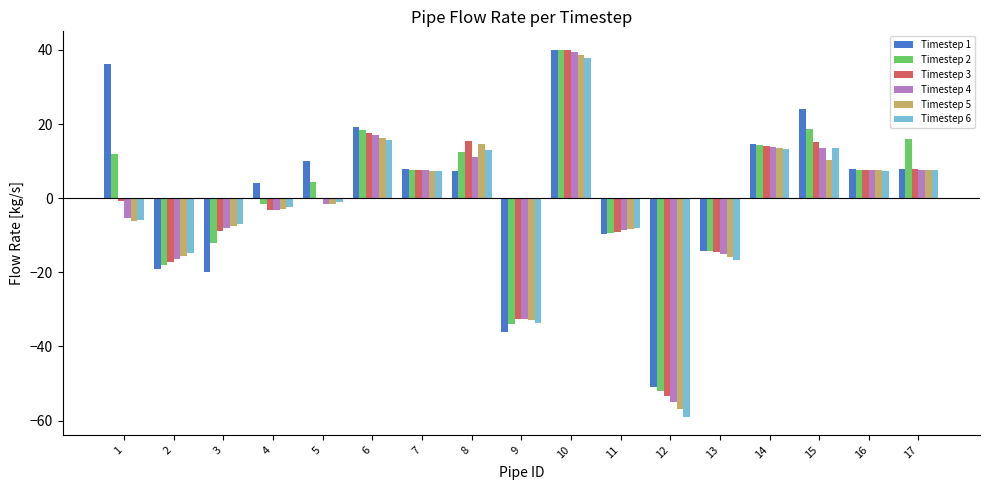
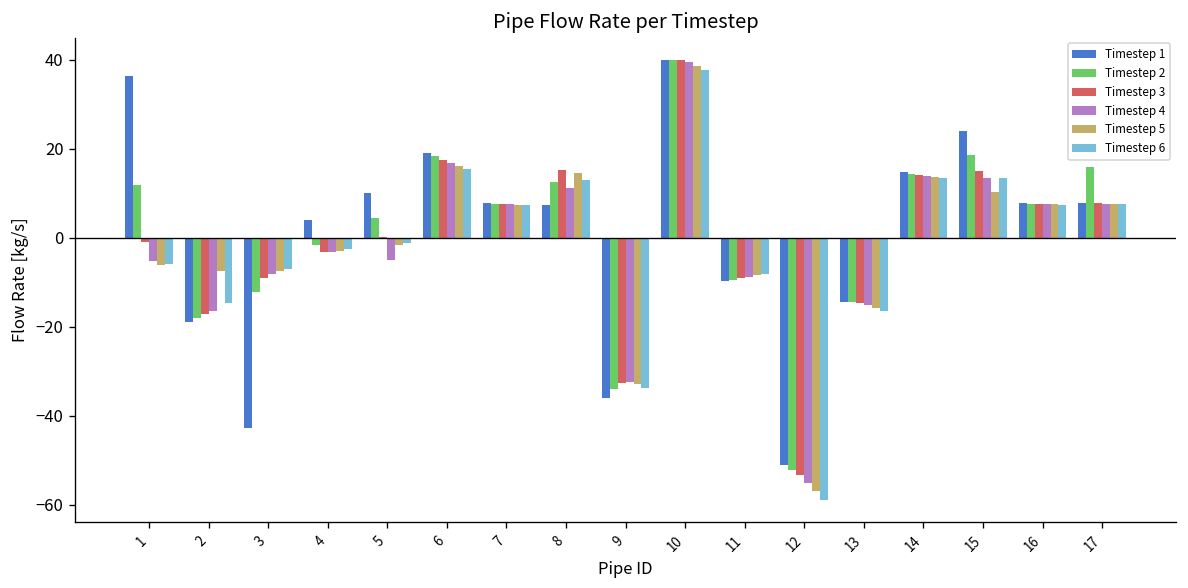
Timestep 5, 2: -16 -> -7
Timestep 1, 3: -20 -> -43
Timestep 4, 5: -2 -> -5
